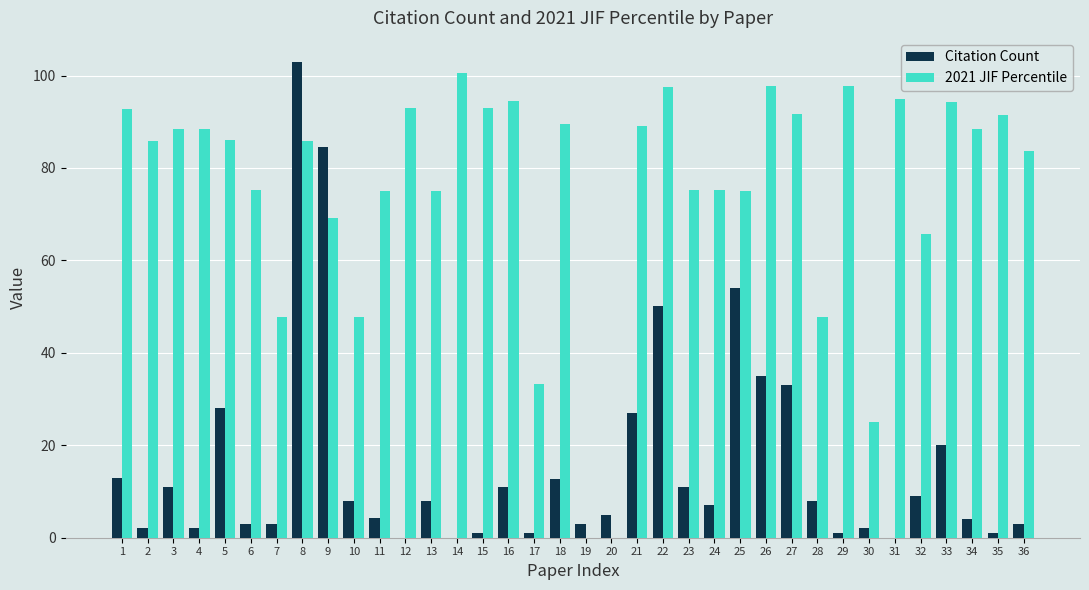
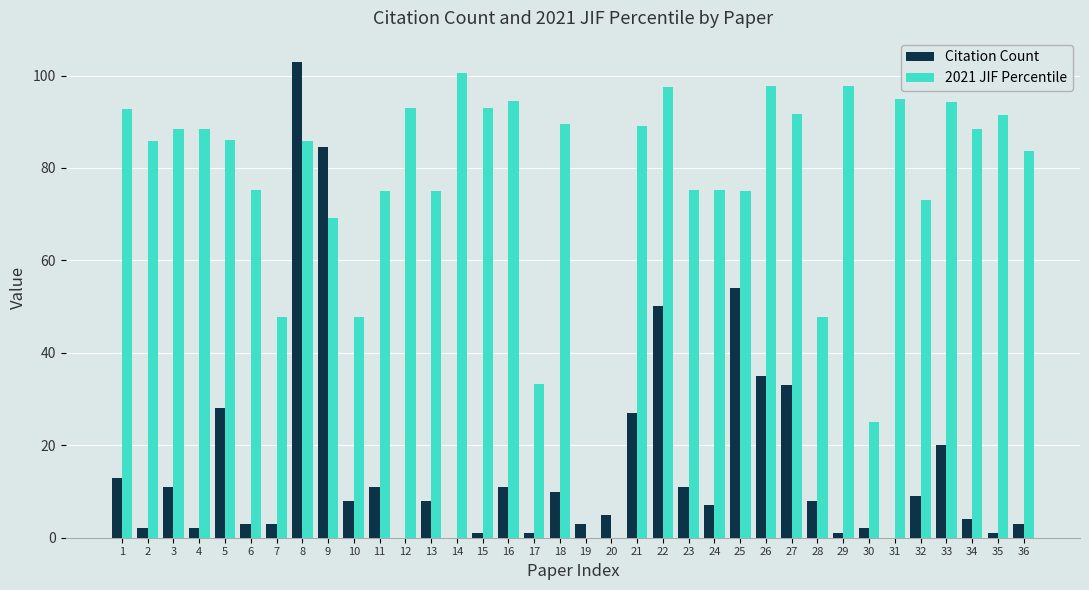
Citation Count, 11: 4 -> 11
Citation Count, 18: 13 -> 10
2021 JIF Percentile, 32: 66 -> 73
